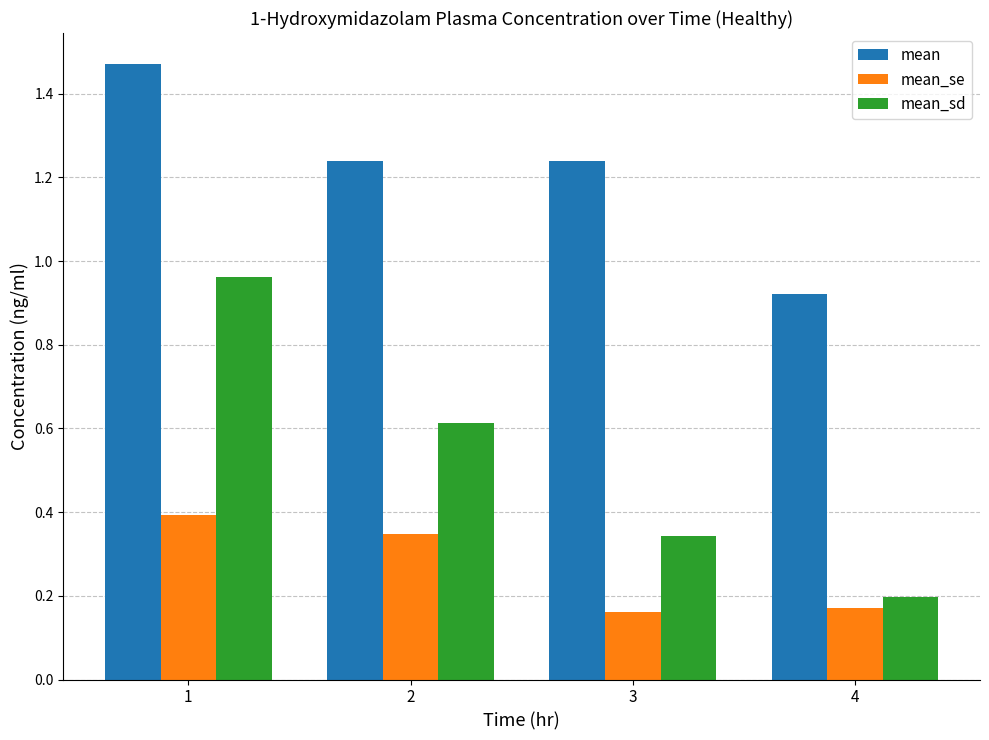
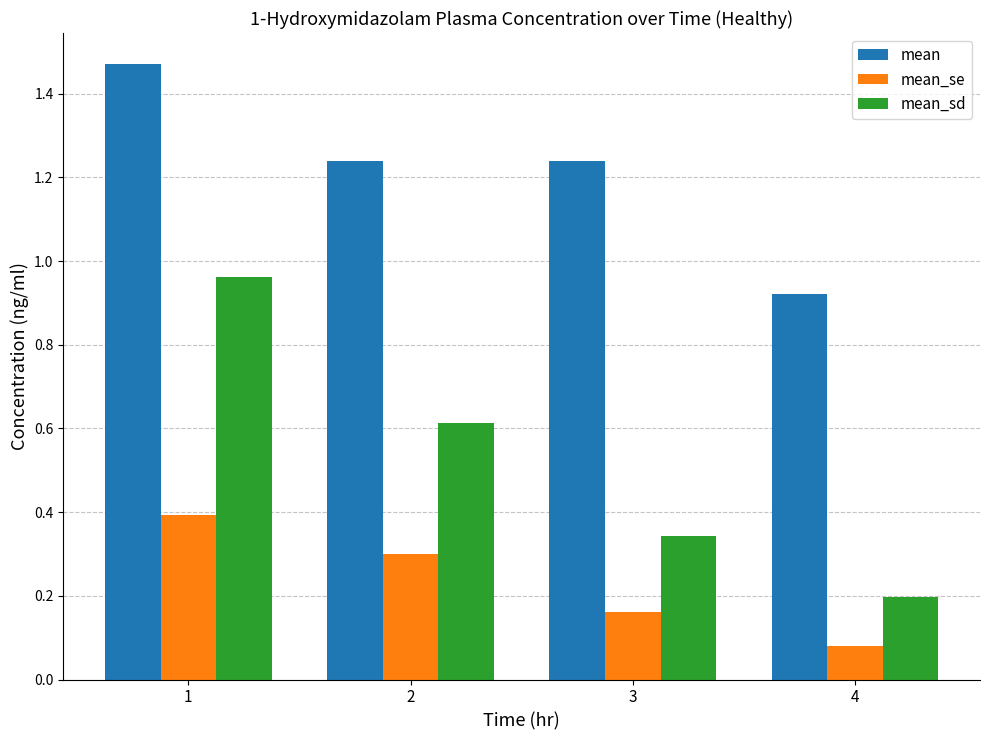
mean_se, 2: 0.35 -> 0.30
mean_se, 4: 0.17 -> 0.08
